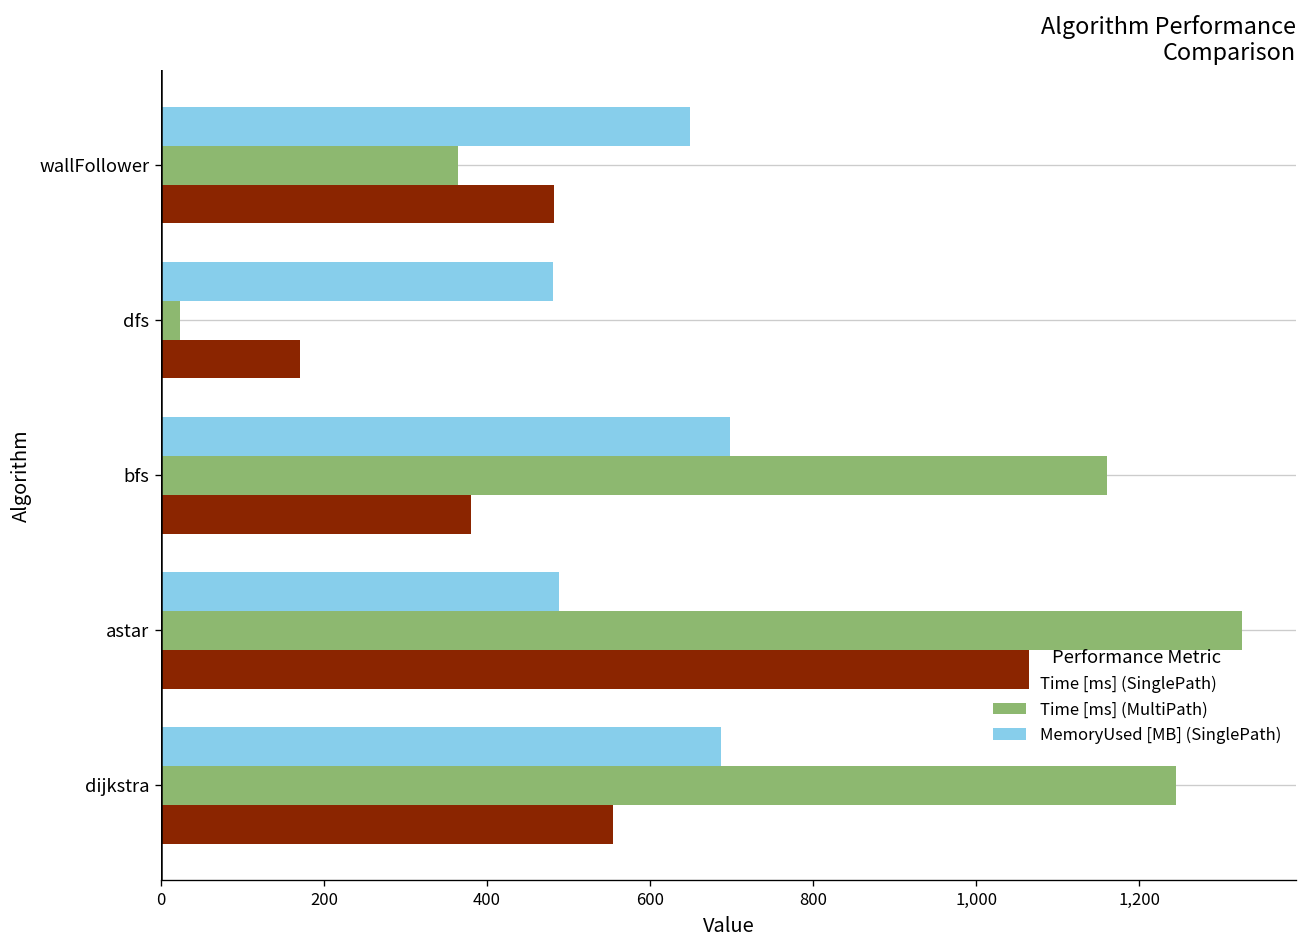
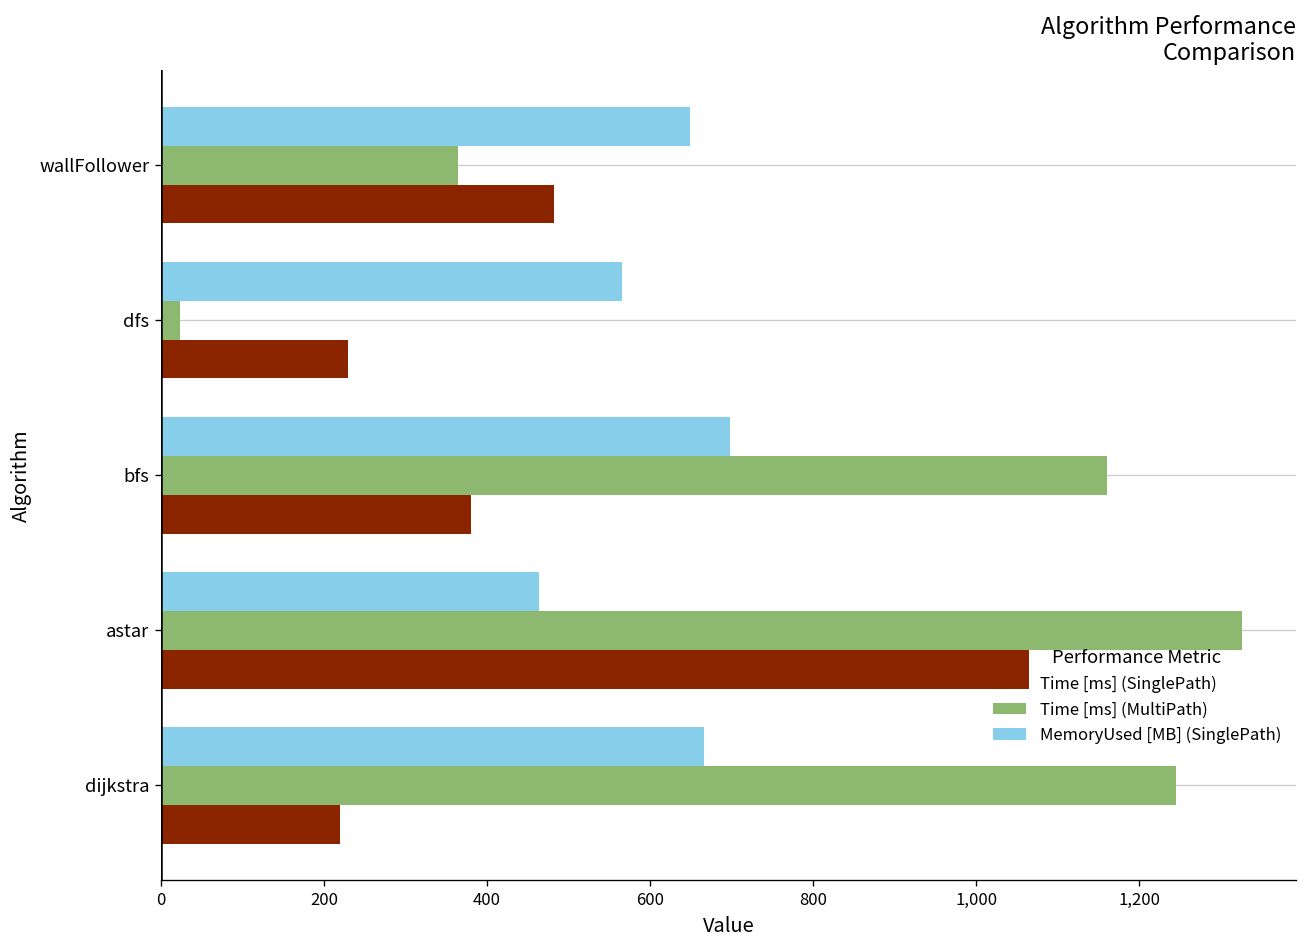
MemoryUsed [MB] (SinglePath), dfs: 480 -> 570
Time [ms] (SinglePath), dfs: 170 -> 230
MemoryUsed [MB] (SinglePath), astar: 490 -> 460
MemoryUsed [MB] (SinglePath), dijkstra: 690 -> 670
Time [ms] (SinglePath), dijkstra: 550 -> 220
